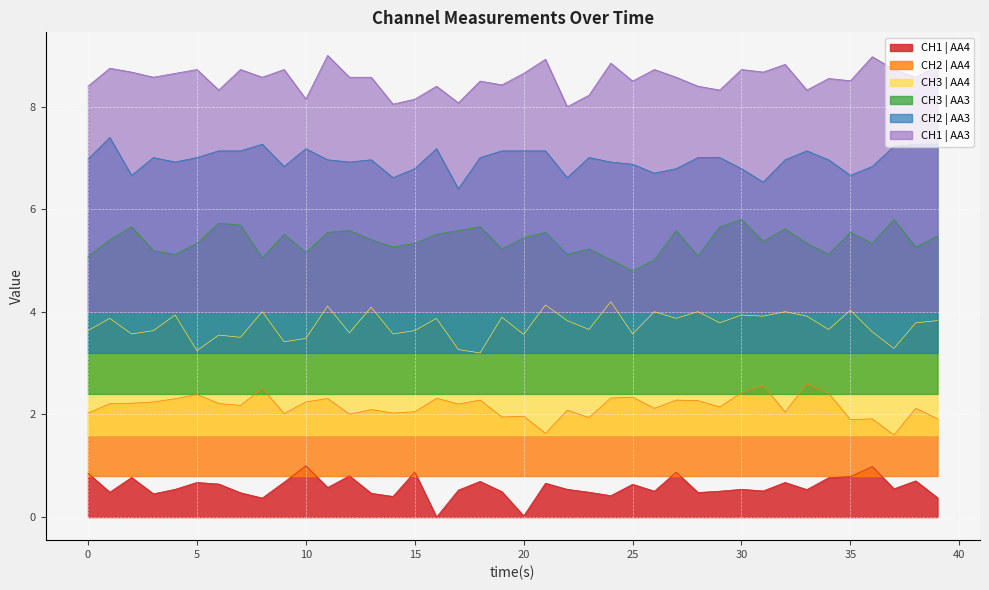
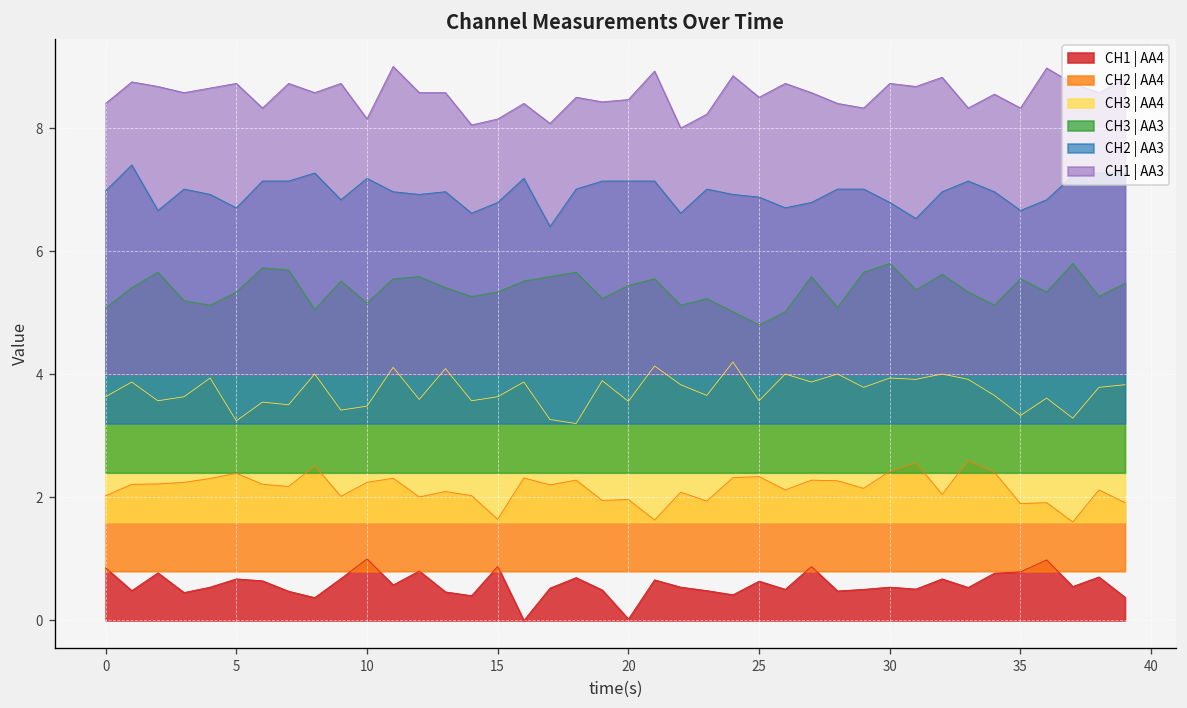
CH2 | AA3, 5: 7.0 -> 6.7
CH2 | AA4, 15: 2.1 -> 1.6
CH1 | AA3, 20: 8.6 -> 8.5
CH3 | AA4, 35: 4.0 -> 3.3
CH1 | AA3, 35: 8.5 -> 8.3
